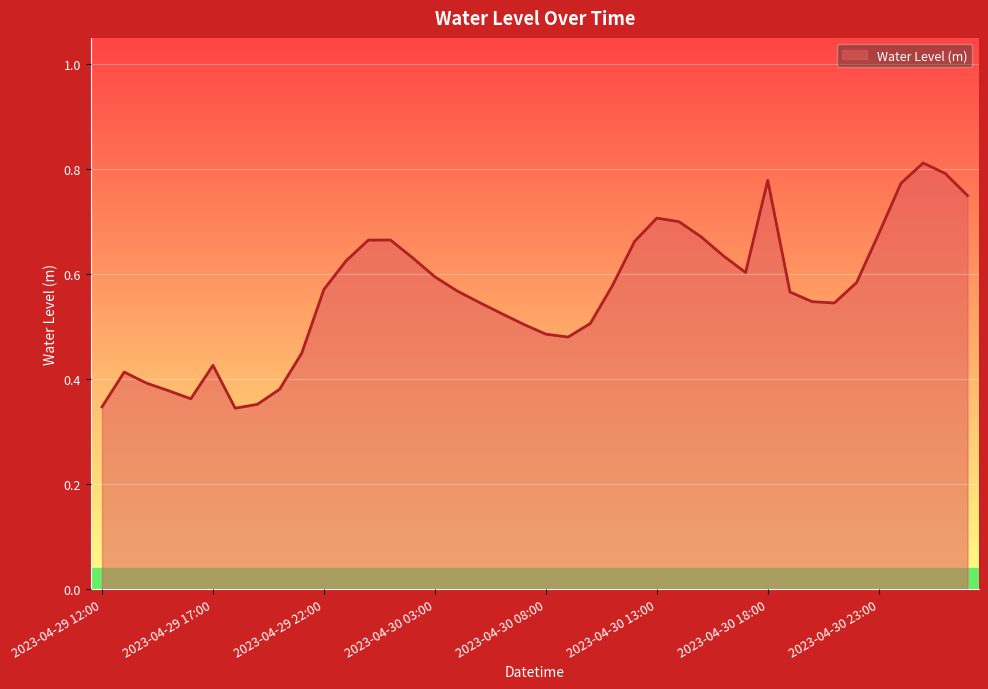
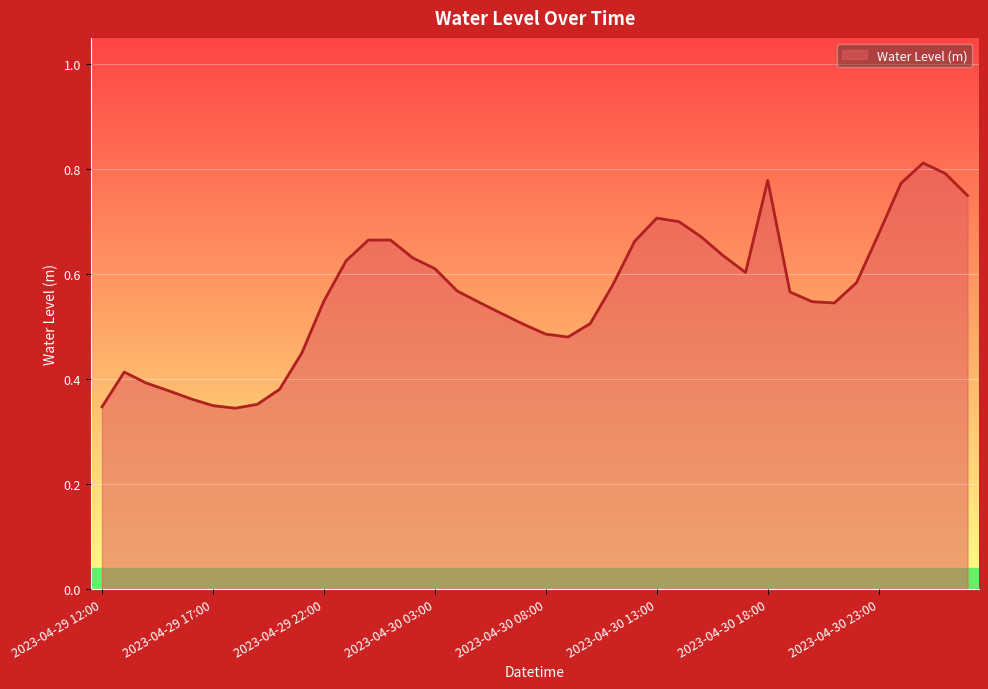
2023-04-29 17:00: 0.43 -> 0.35
2023-04-29 22:00: 0.57 -> 0.55
2023-04-30 03:00: 0.59 -> 0.61
